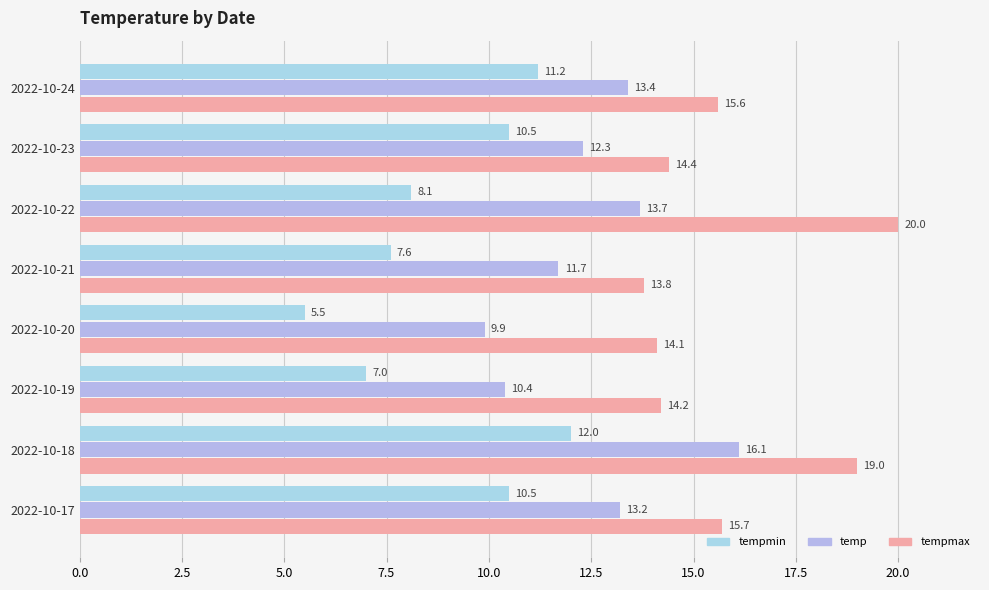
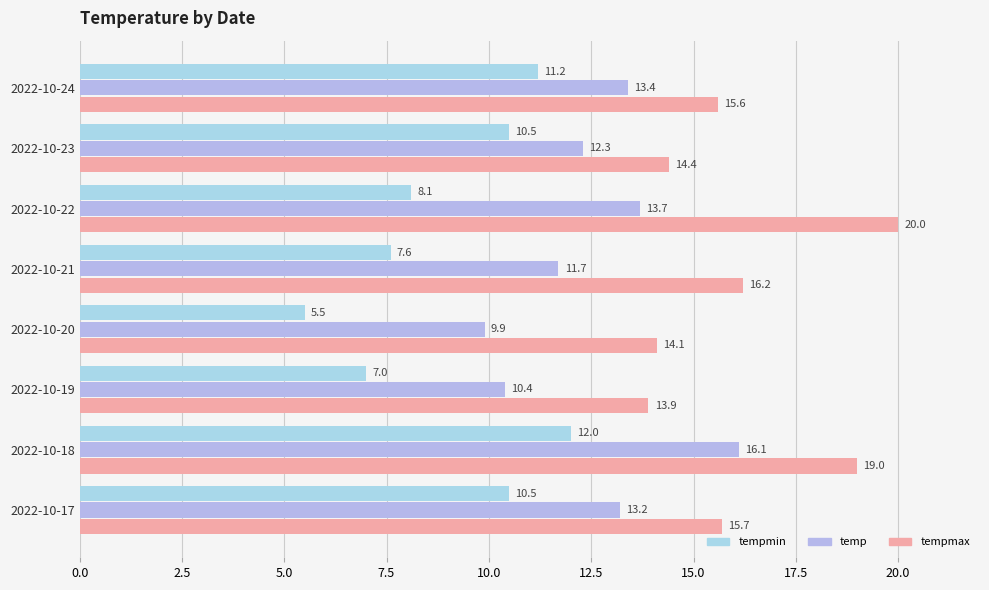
tempmax, 2022-10-21: 13.8 -> 16.2
tempmax, 2022-10-19: 14.2 -> 13.9
